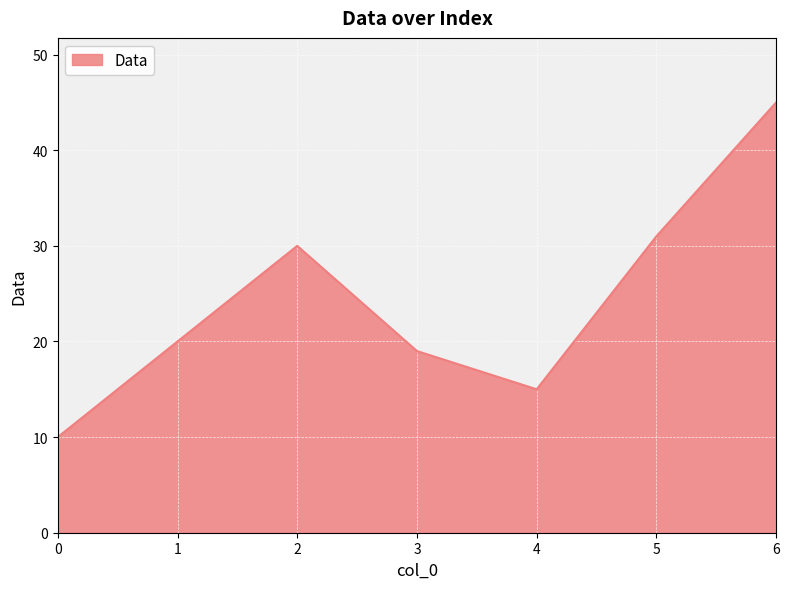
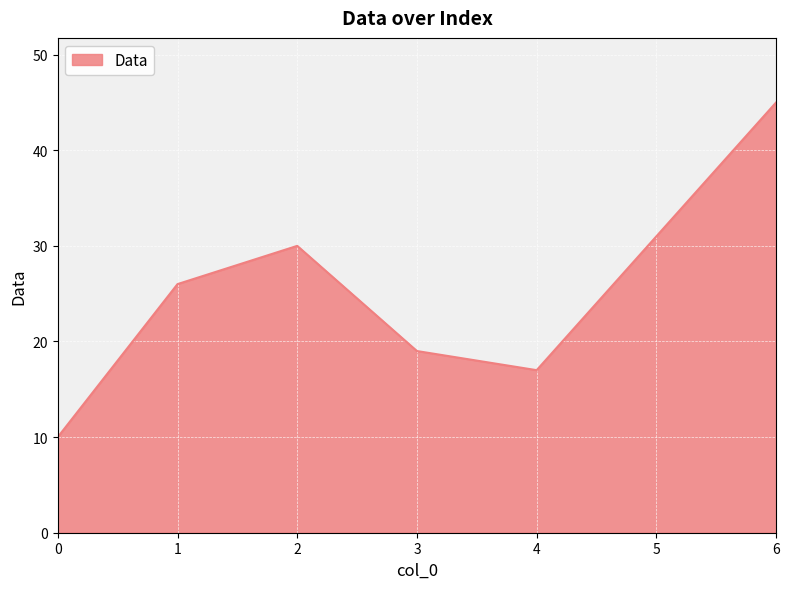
1: 20 -> 26
4: 15 -> 17
